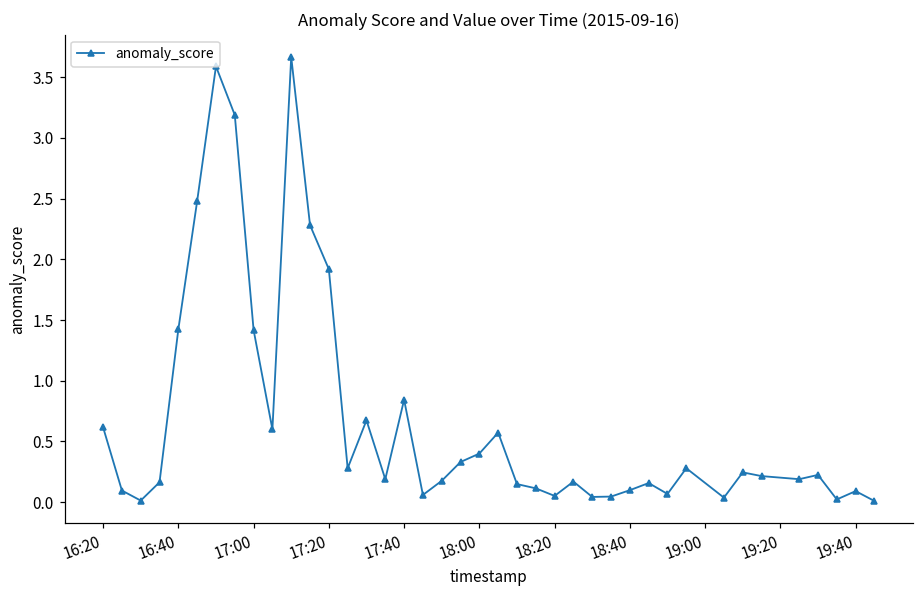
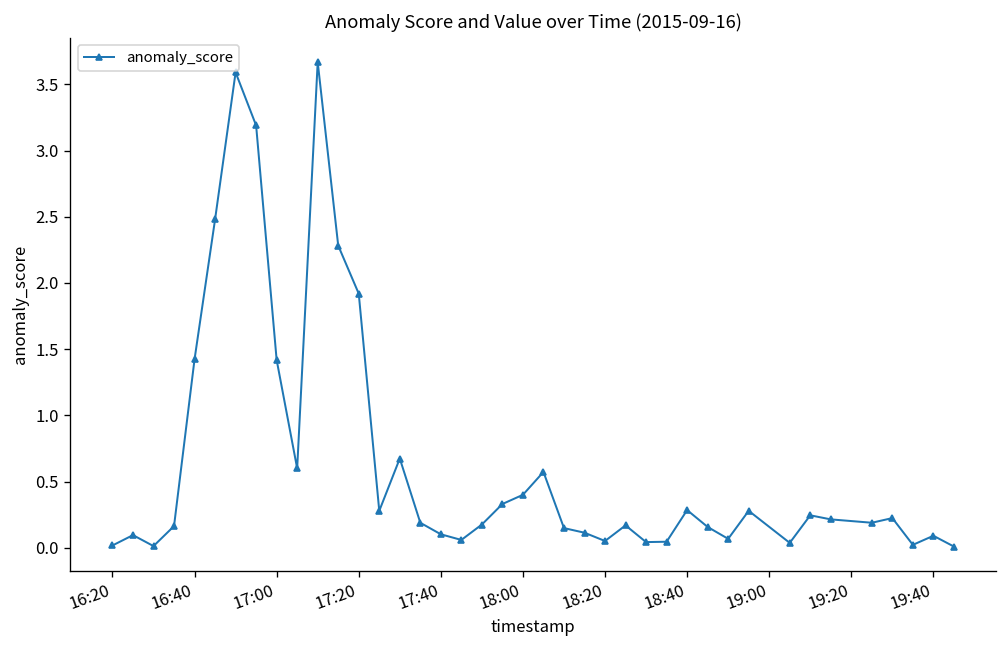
16:20: 0.62 -> 0.02
17:40: 0.84 -> 0.10
18:40: 0.10 -> 0.28
